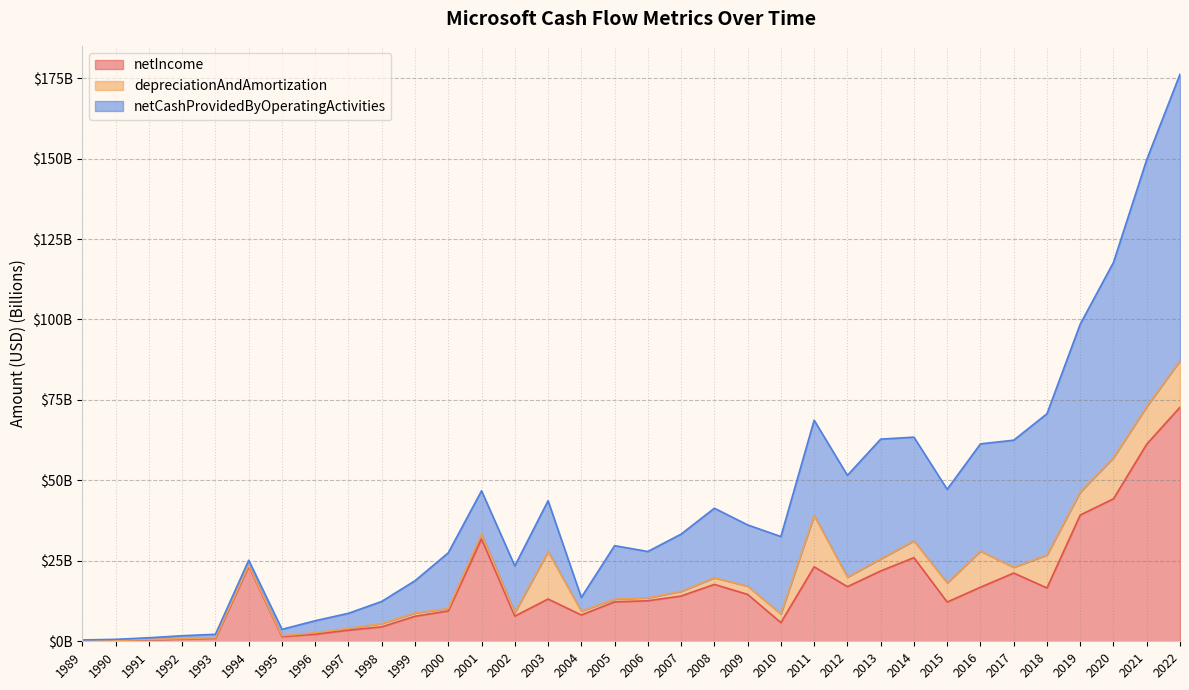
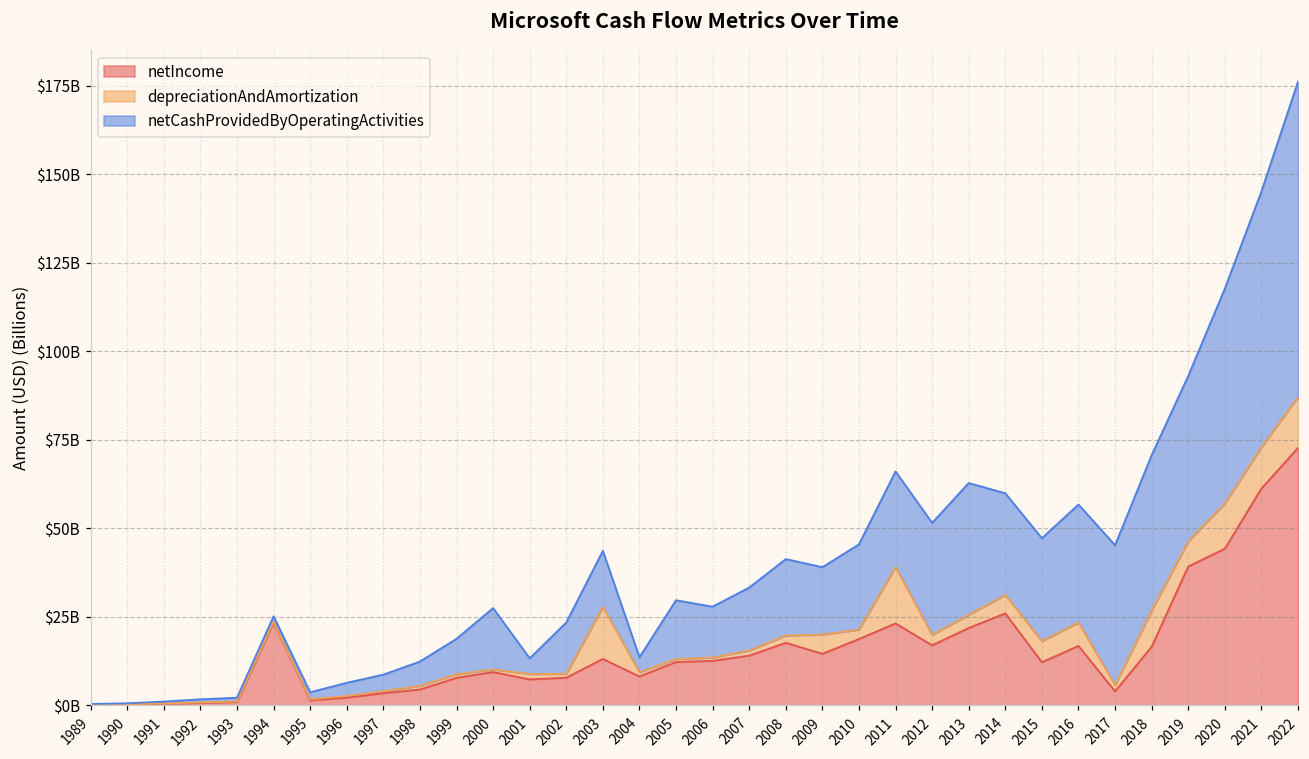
netIncome, 2001: $32000000000 -> $7000000000
netCashProvidedByOperatingActivities, 2001: $13000000000 -> $4000000000
depreciationAndAmortization, 2009: $3000000000 -> $5000000000
netIncome, 2010: $6000000000 -> $19000000000
netCashProvidedByOperatingActivities, 2011: $30000000000 -> $27000000000
netCashProvidedByOperatingActivities, 2014: $32000000000 -> $29000000000
depreciationAndAmortization, 2016: $11000000000 -> $7000000000
netIncome, 2017: $21000000000 -> $4000000000
netCashProvidedByOperatingActivities, 2019: $52000000000 -> $47000000000
netCashProvidedByOperatingActivities, 2021: $77000000000 -> $72000000000
